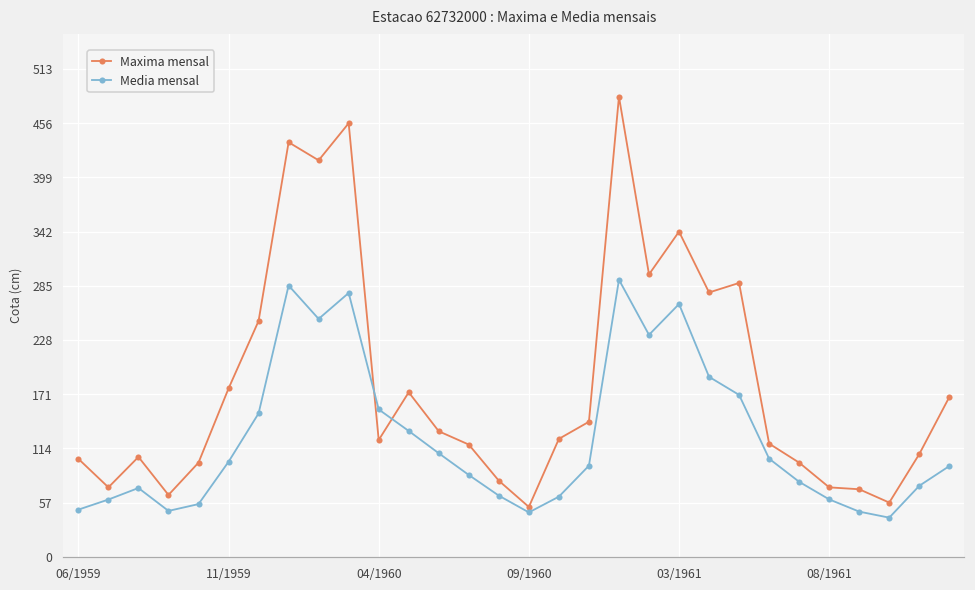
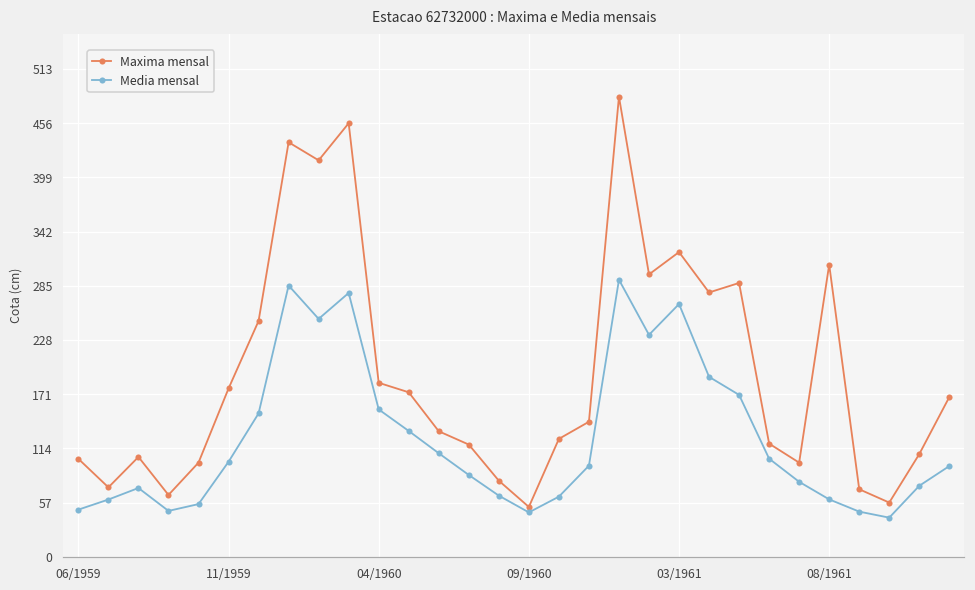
Maxima mensal, 04/1960: 120 -> 180
Maxima mensal, 03/1961: 340 -> 320
Maxima mensal, 08/1961: 70 -> 310
